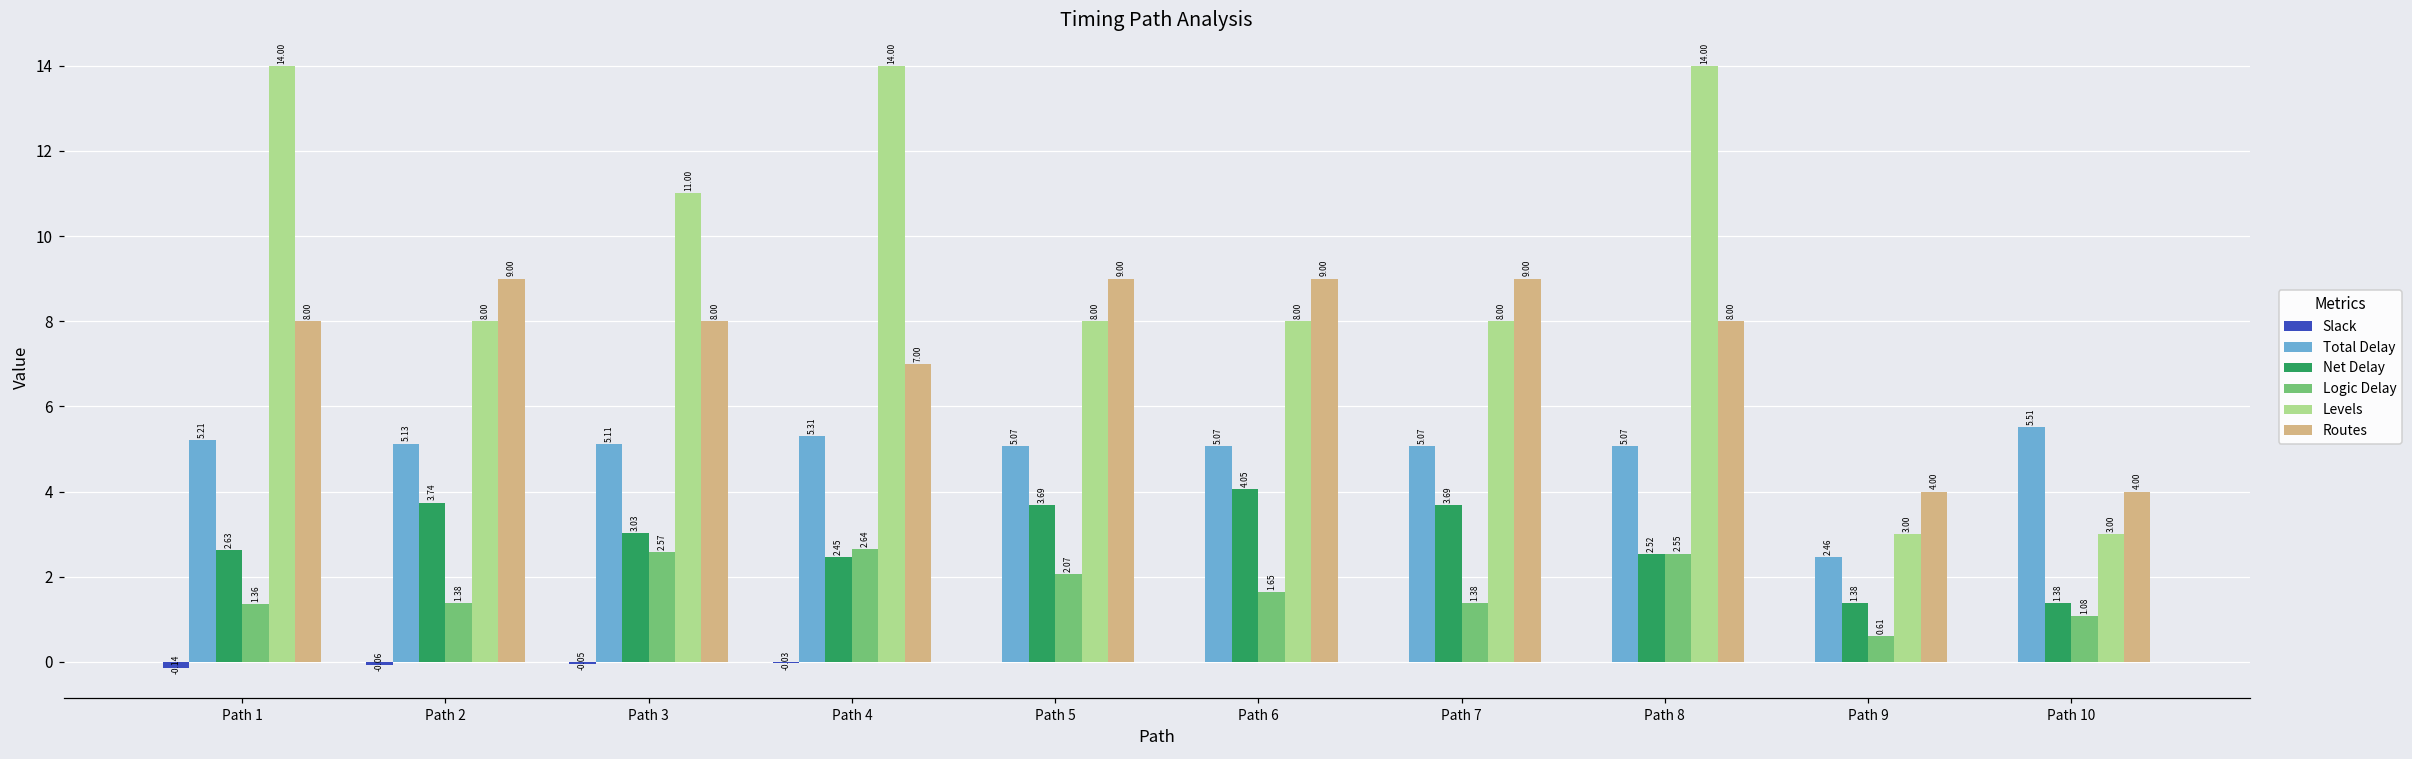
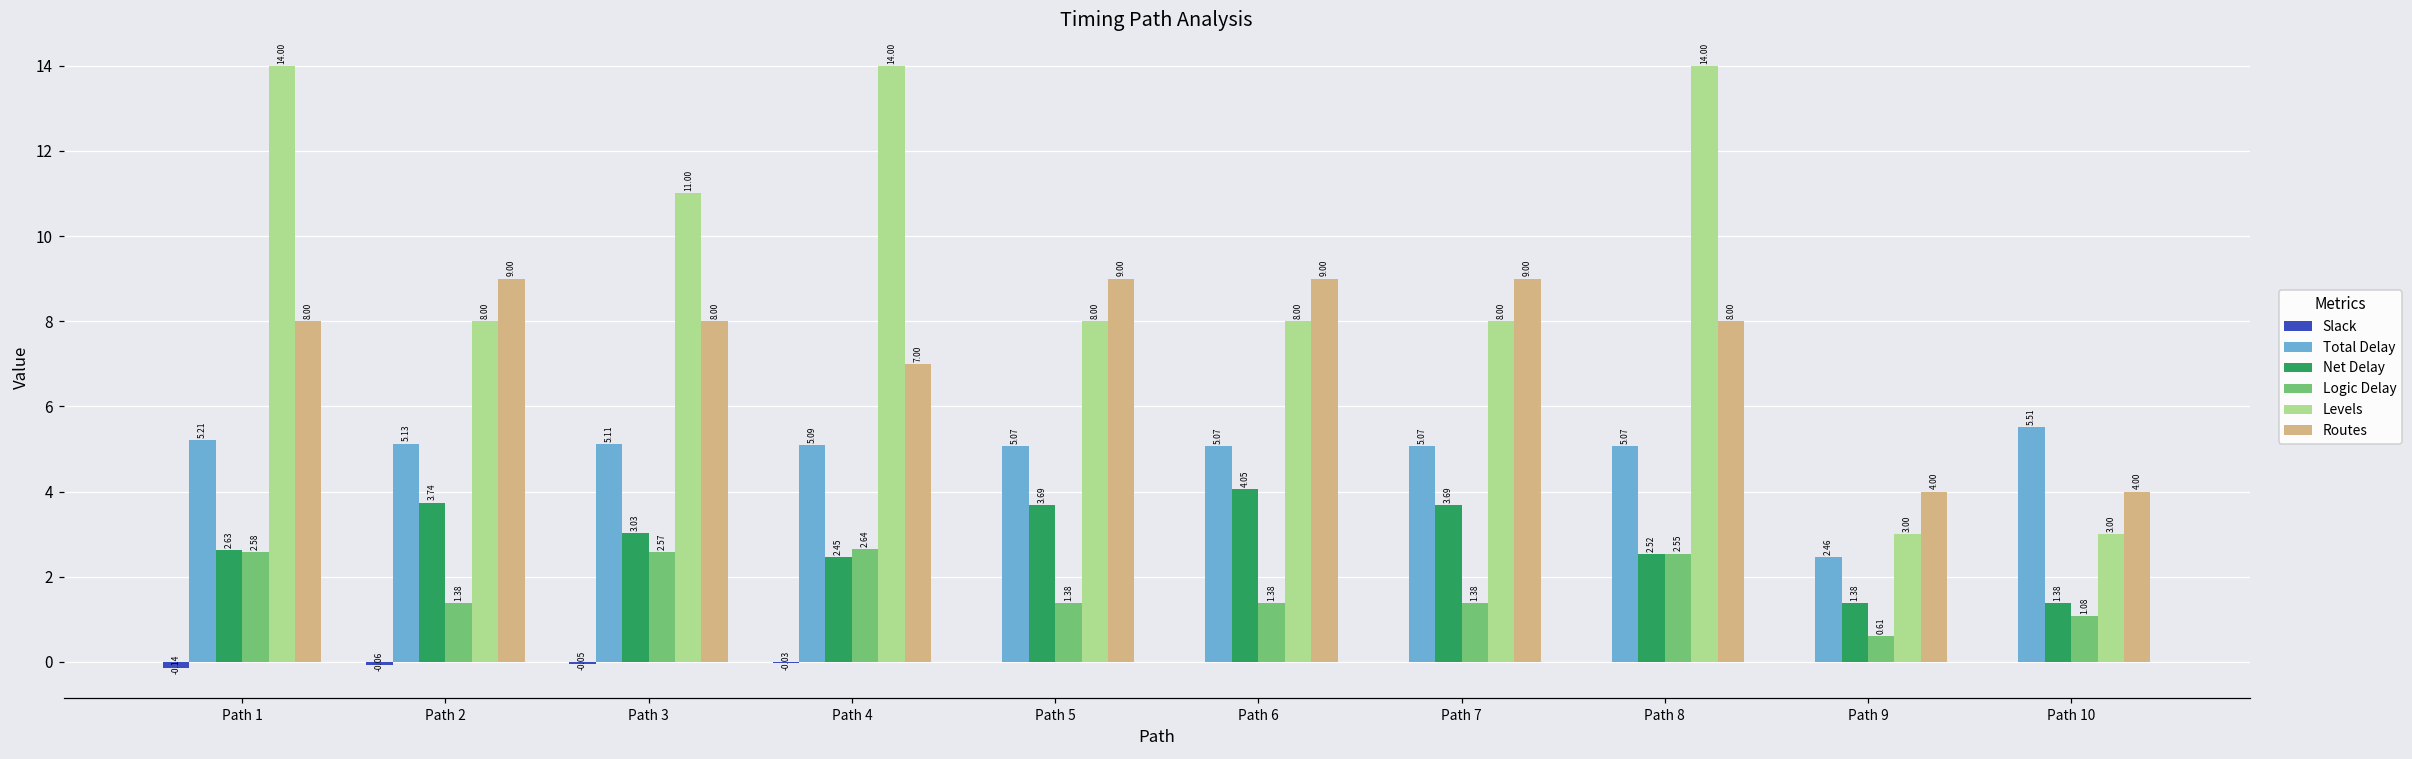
Logic Delay, Path 1: 1.36 -> 2.58
Total Delay, Path 4: 5.31 -> 5.09
Logic Delay, Path 5: 2.07 -> 1.38
Logic Delay, Path 6: 1.65 -> 1.38
